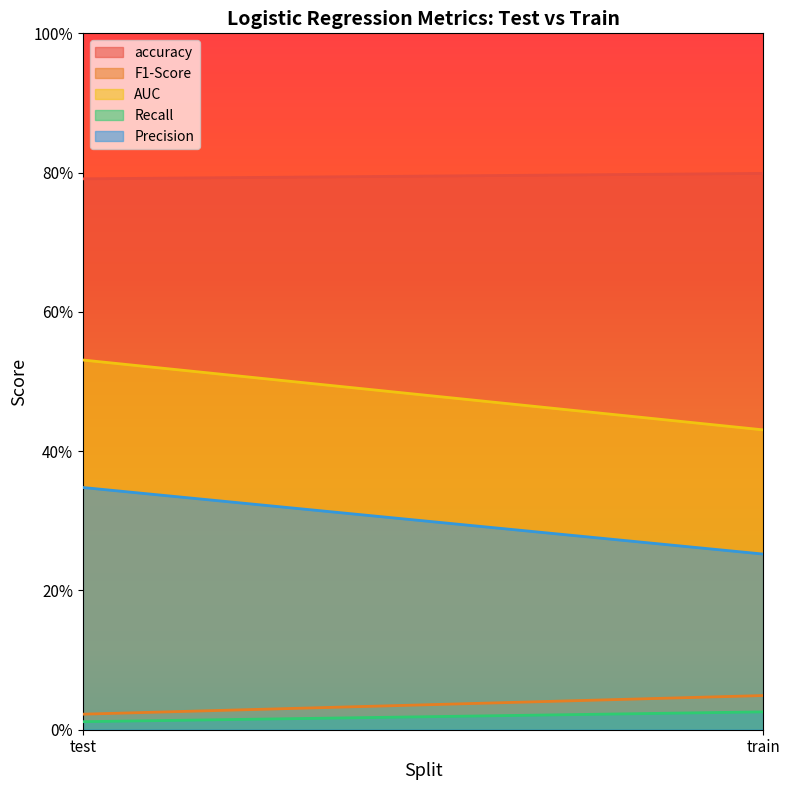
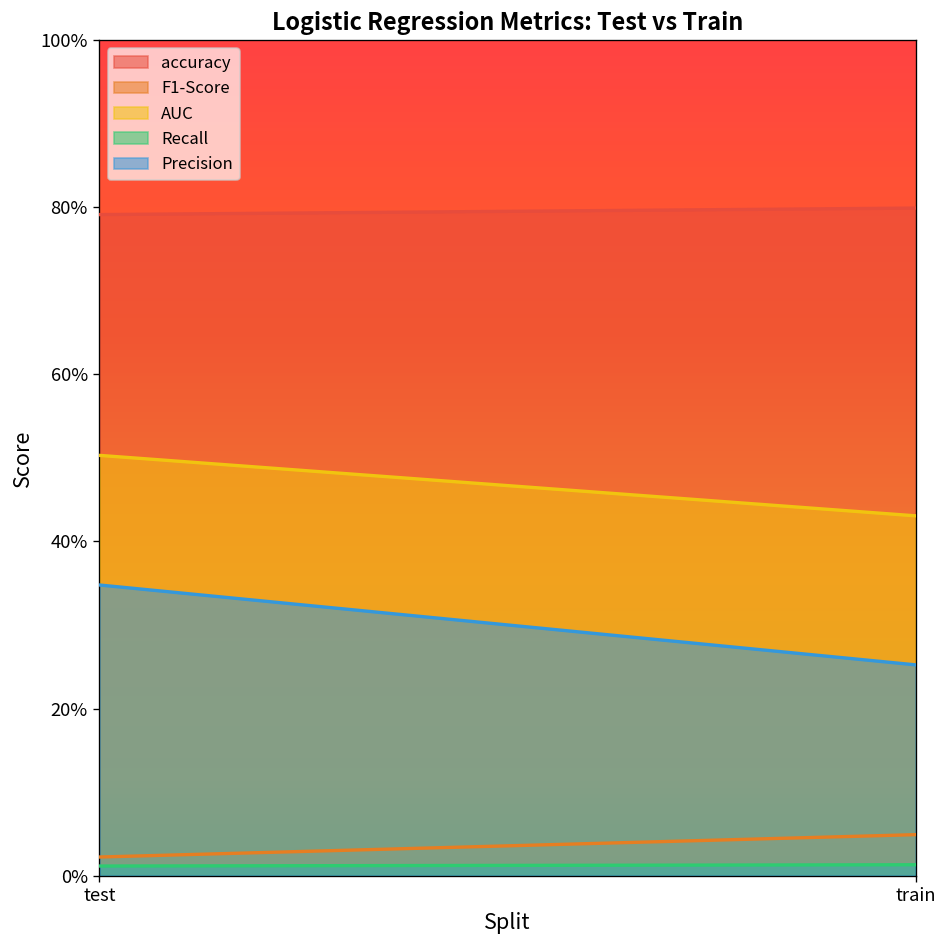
AUC, test: 53% -> 50%
Recall, train: 3% -> 1%
